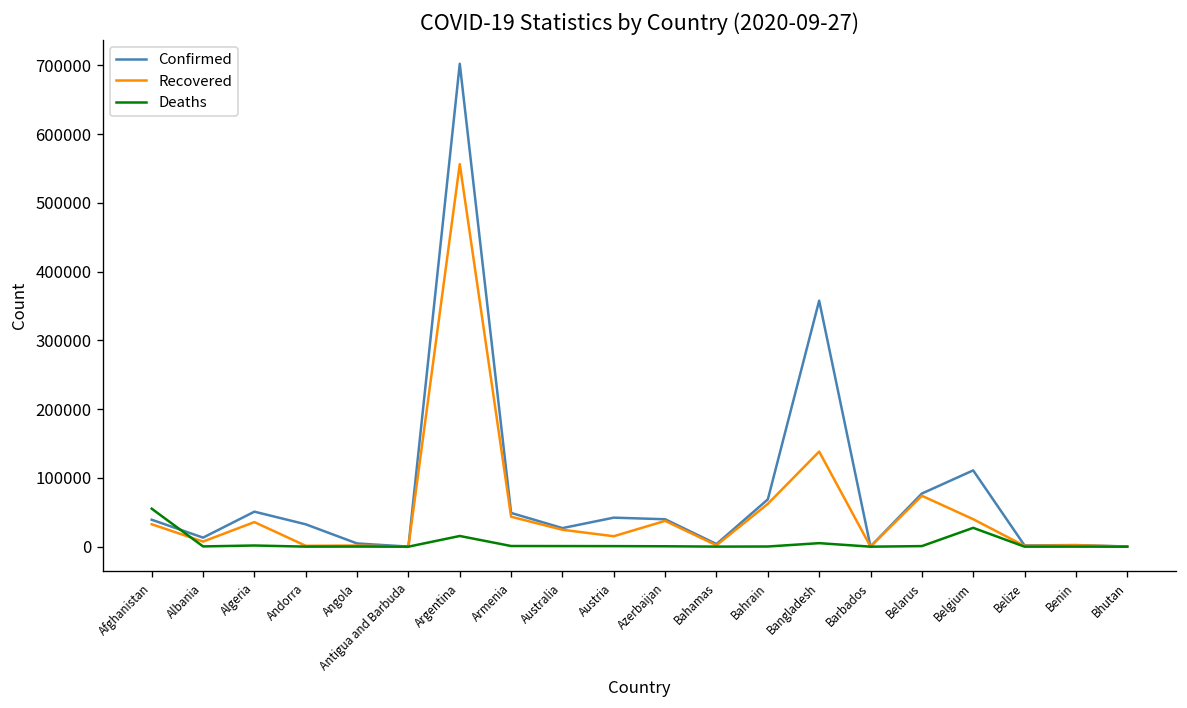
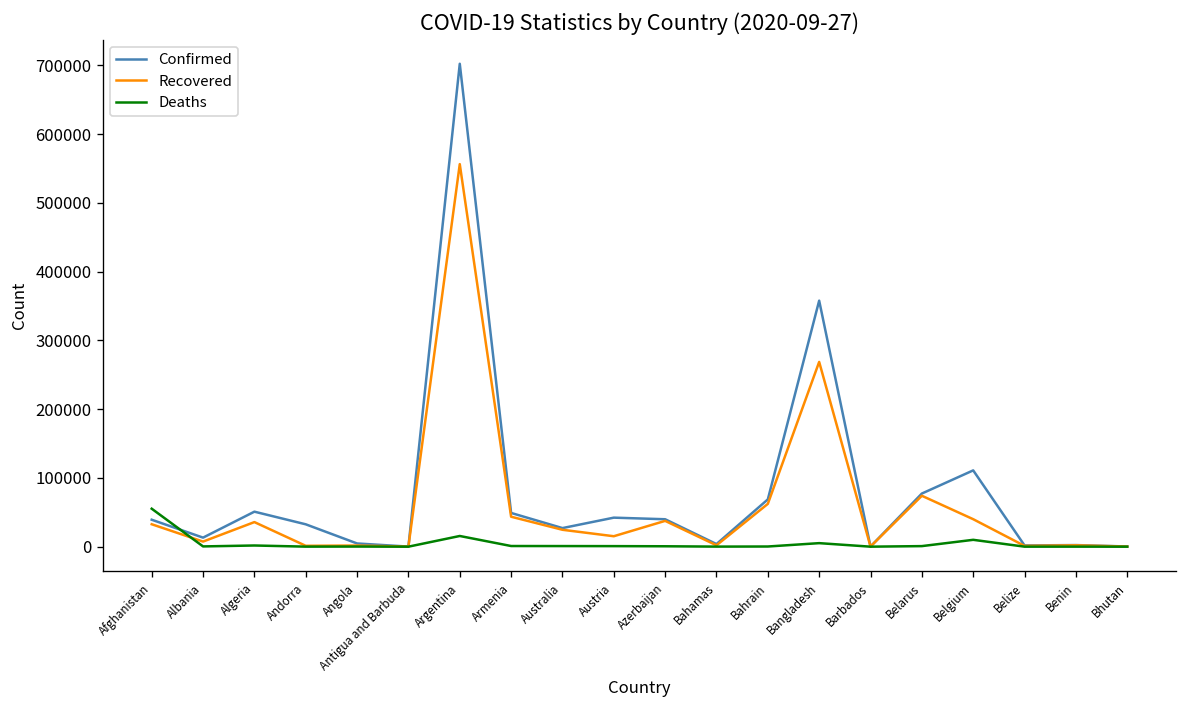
Recovered, Bangladesh: 140000 -> 270000
Deaths, Belgium: 30000 -> 10000
